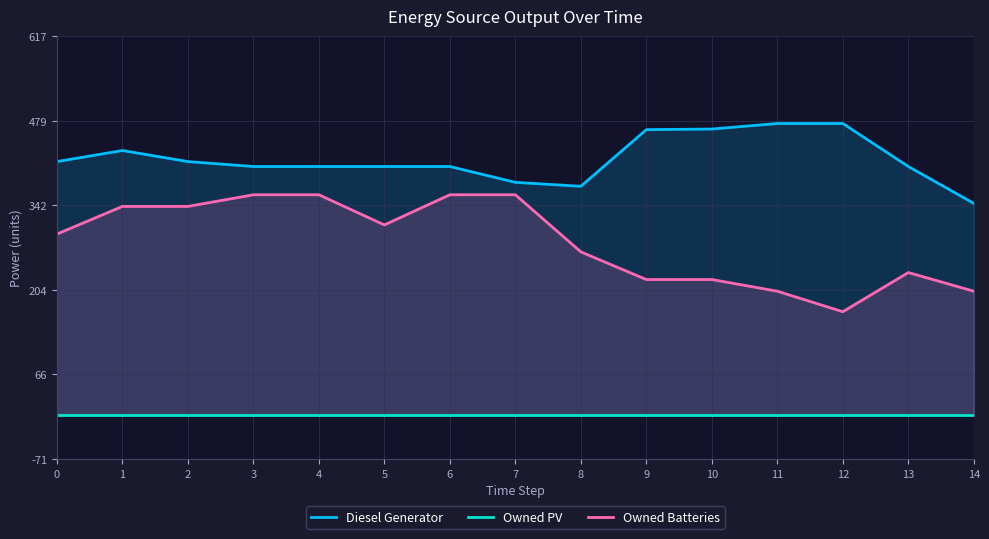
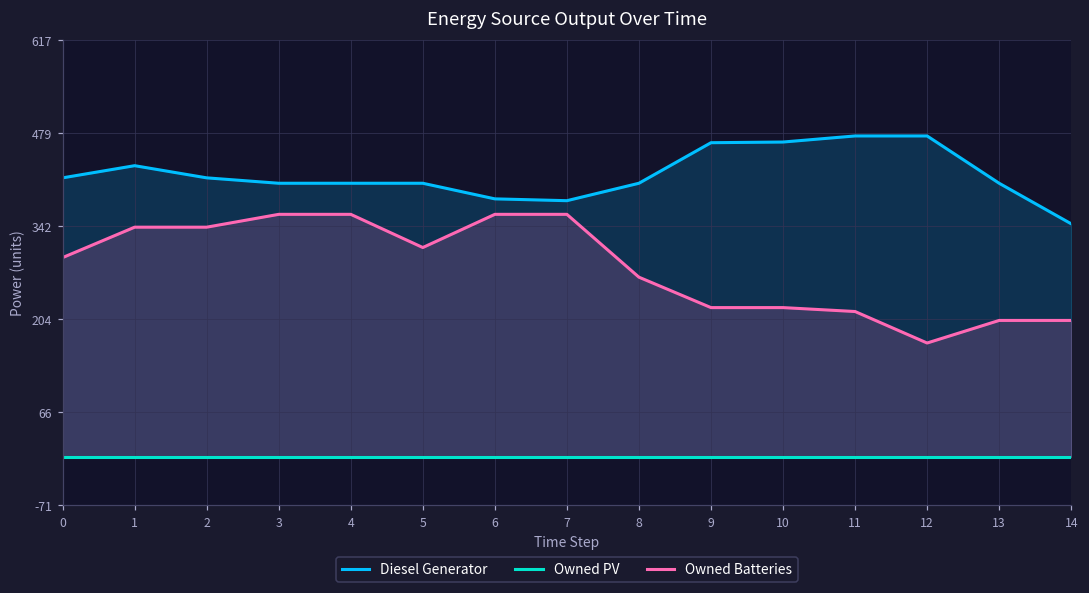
Diesel Generator, 6: 410 -> 380
Diesel Generator, 8: 370 -> 410
Owned Batteries, 11: 200 -> 220
Owned Batteries, 13: 230 -> 200
